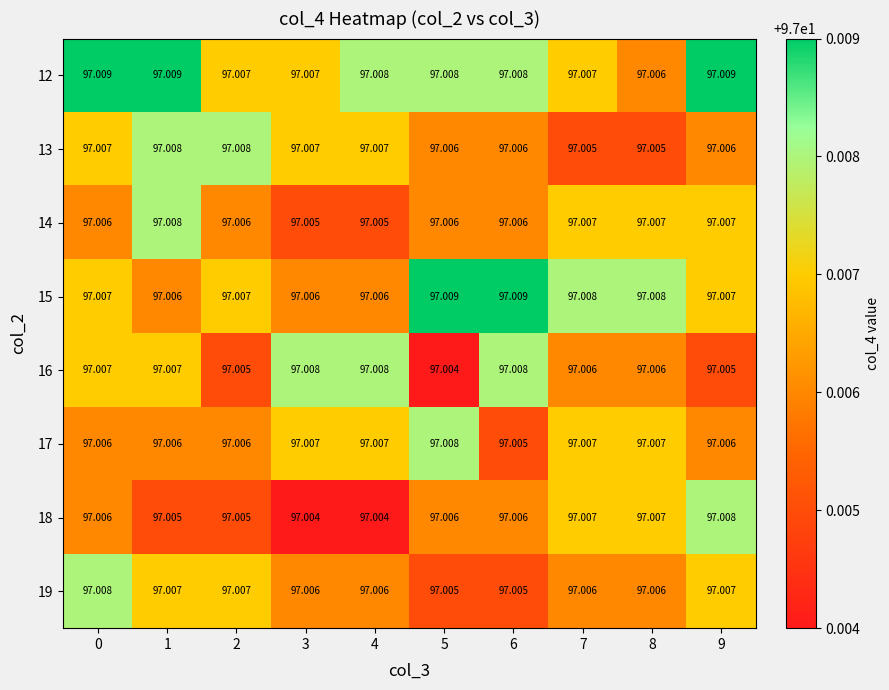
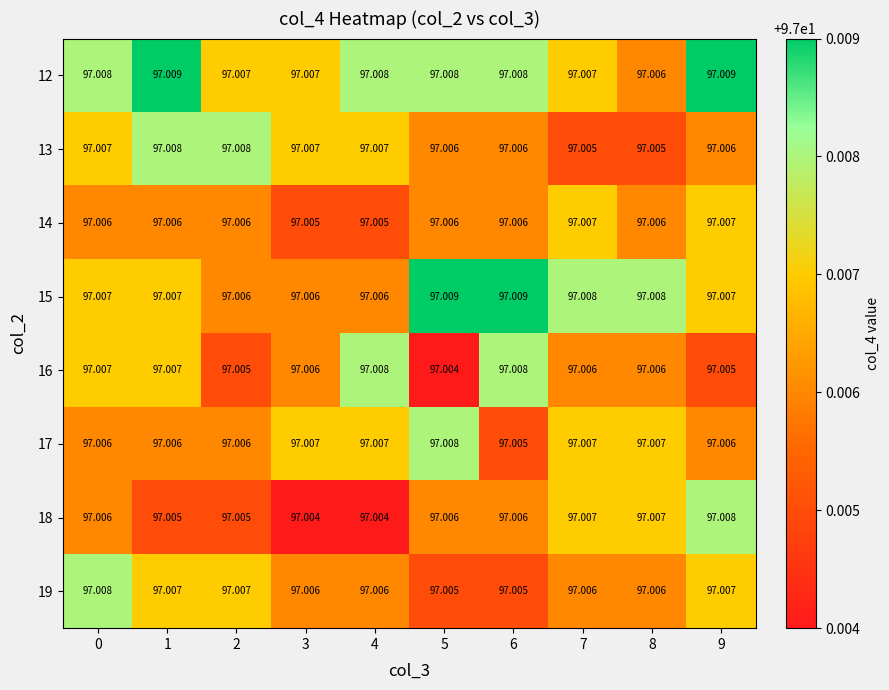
12, 0: 97.009 -> 97.008
14, 1: 97.008 -> 97.006
14, 8: 97.007 -> 97.006
15, 1: 97.006 -> 97.007
15, 2: 97.007 -> 97.006
16, 3: 97.008 -> 97.006
